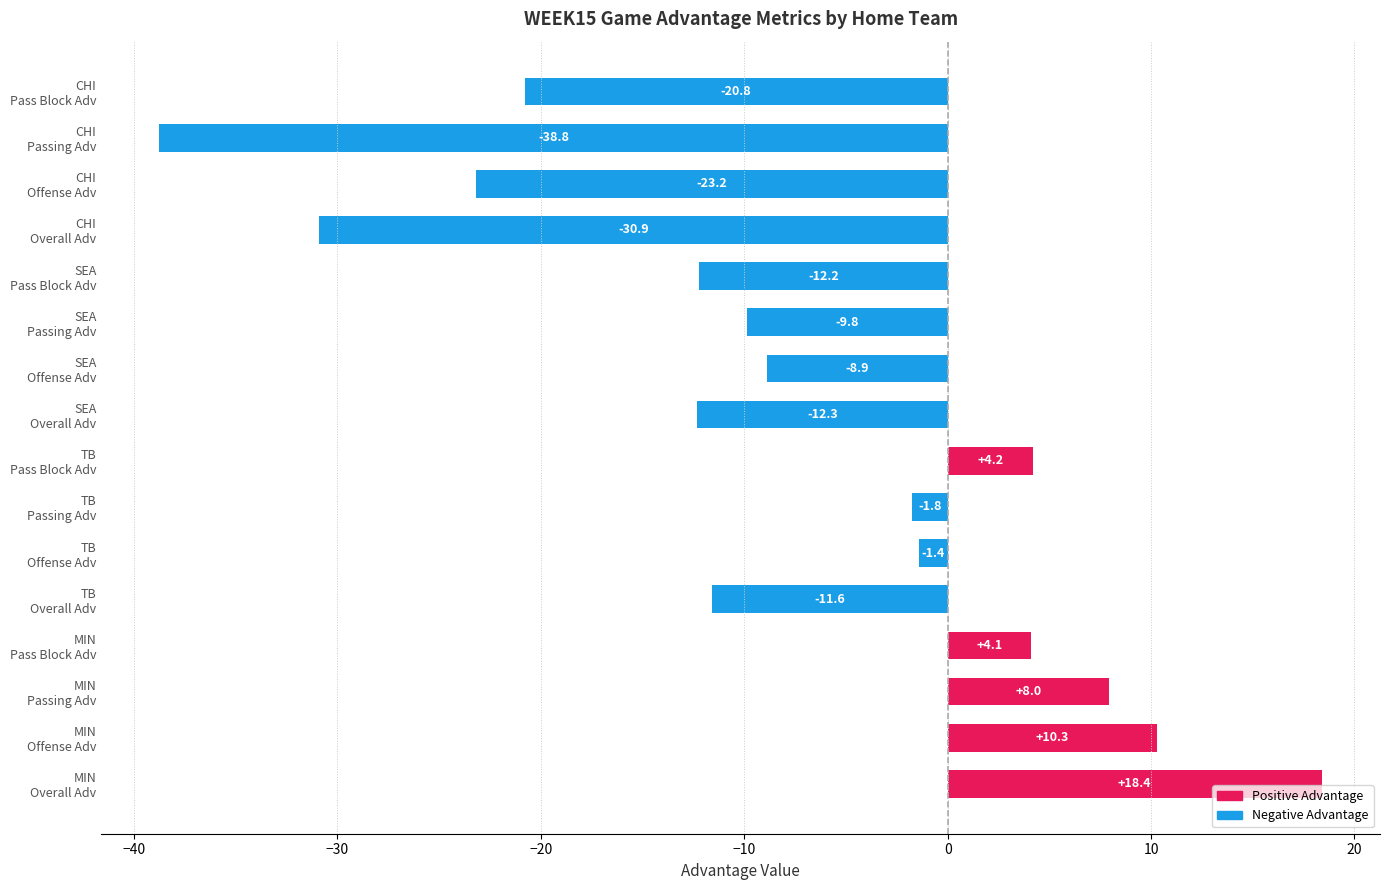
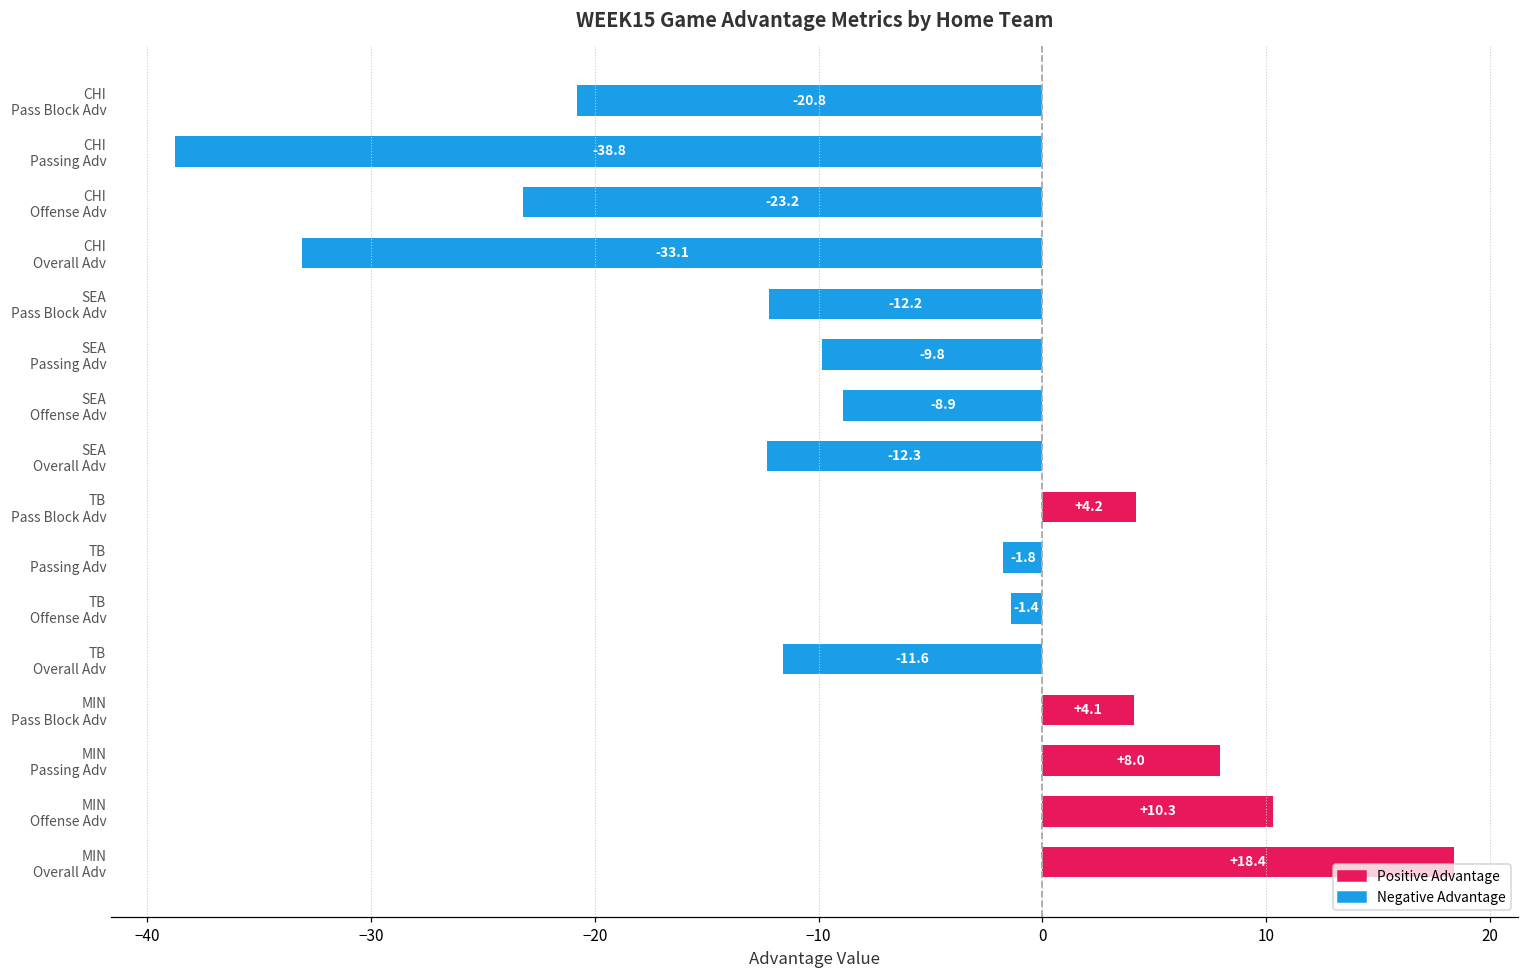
CHI Overall Adv: -30.9 -> -33.1
